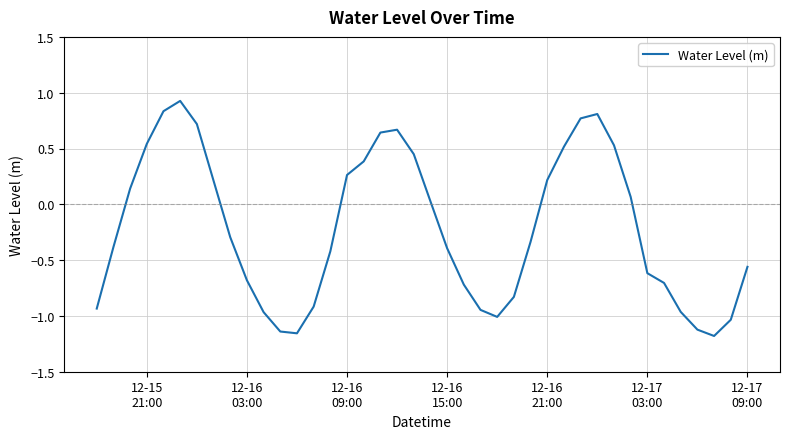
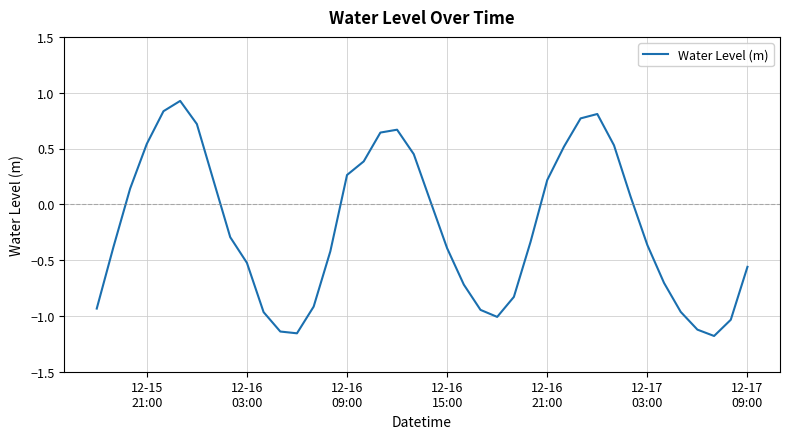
12-16 03:00: -0.68 -> -0.52
12-17 03:00: -0.62 -> -0.36
